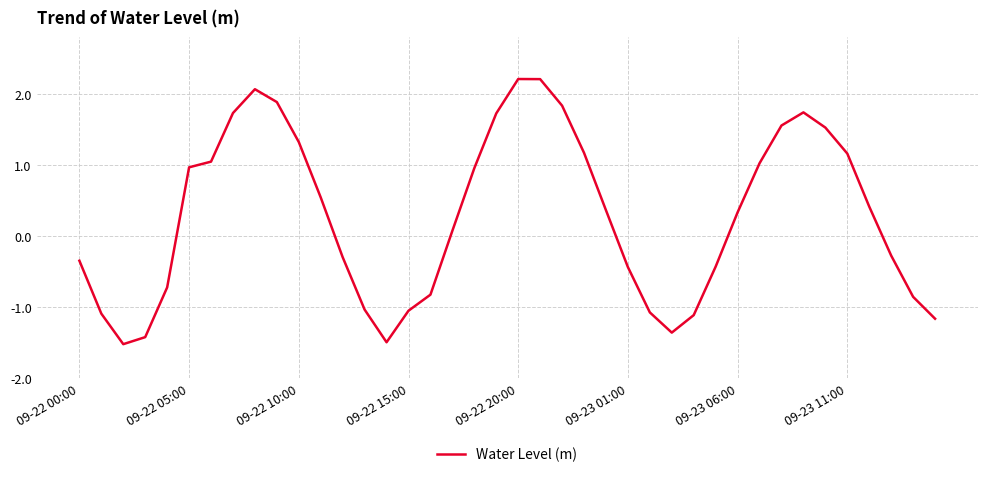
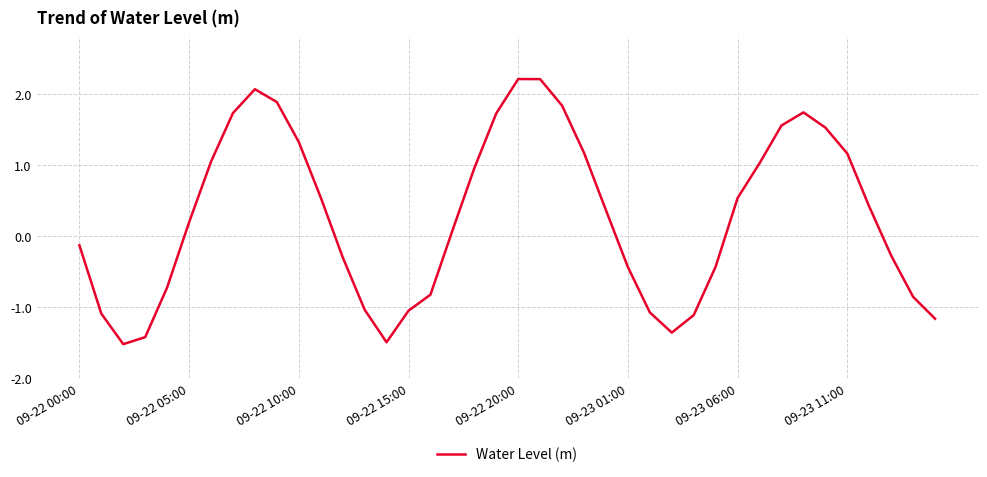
09-22 00:00: -0.3 -> -0.1
09-22 05:00: 1.0 -> 0.2
09-23 06:00: 0.3 -> 0.5
